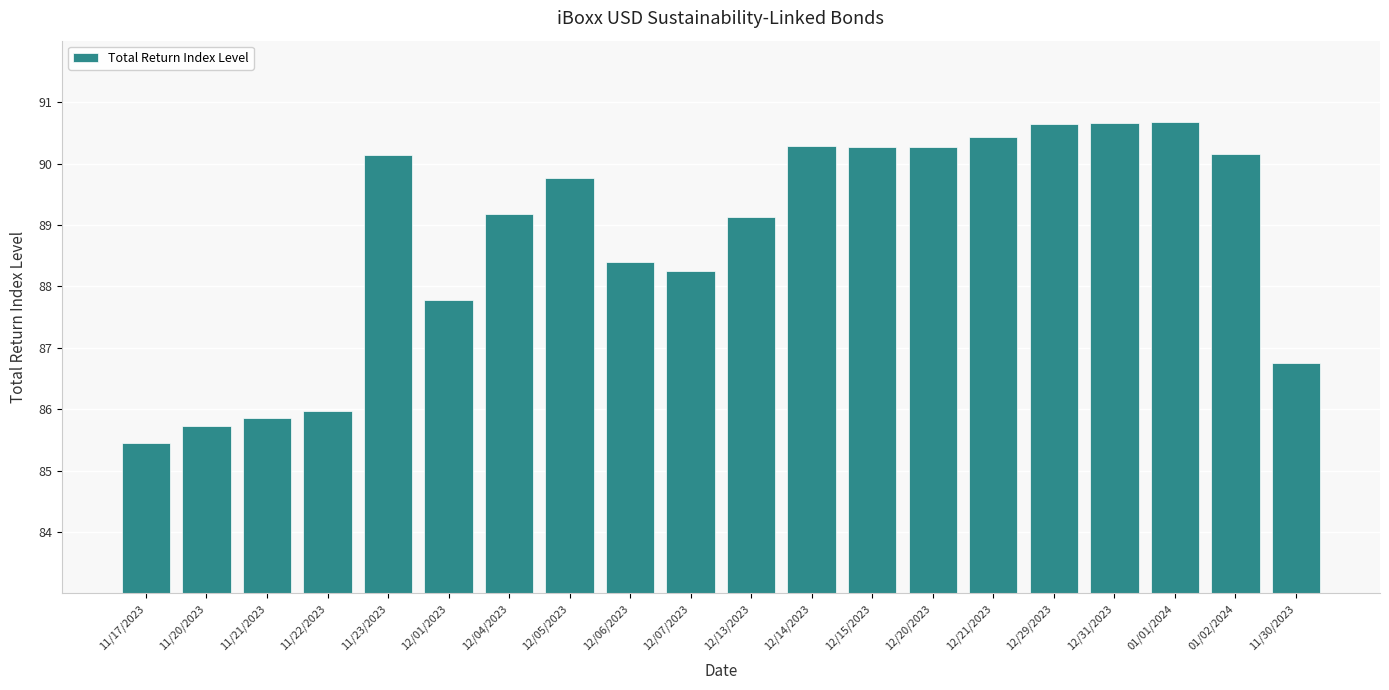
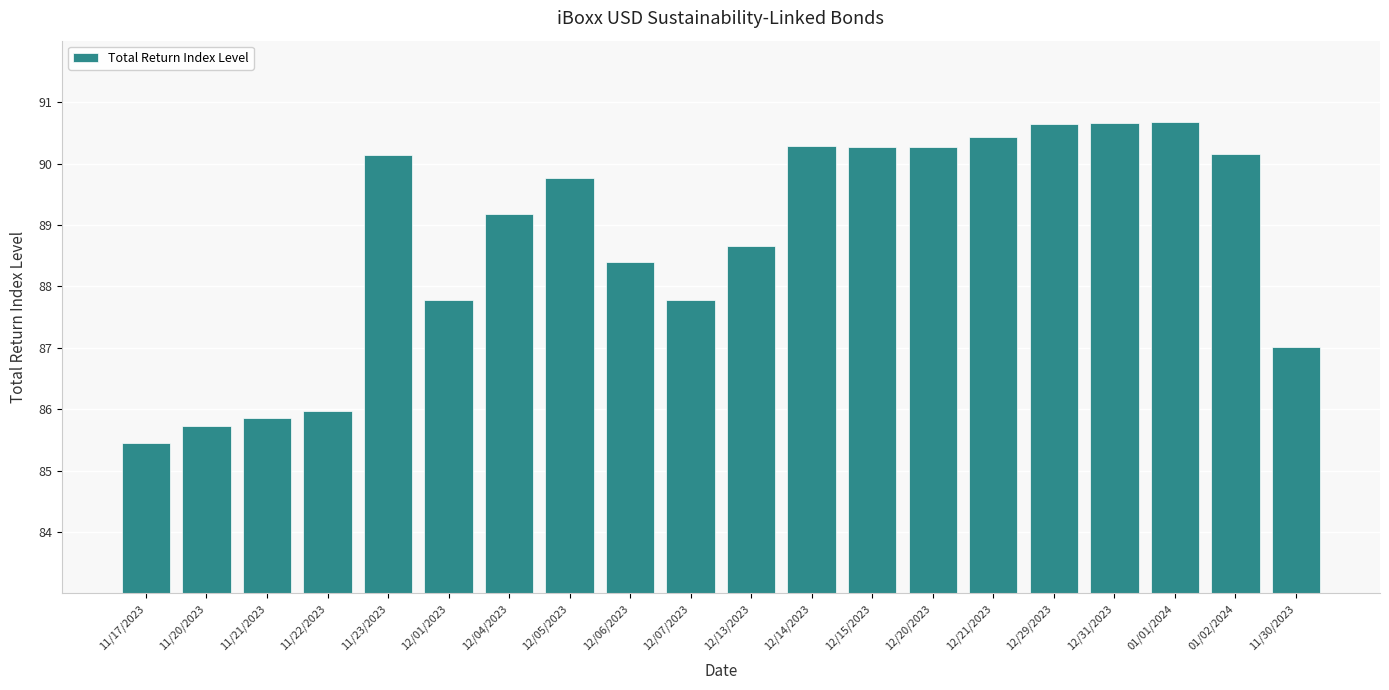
12/07/2023: 88.2 -> 87.8
12/13/2023: 89.1 -> 88.7
11/30/2023: 86.8 -> 87.0
